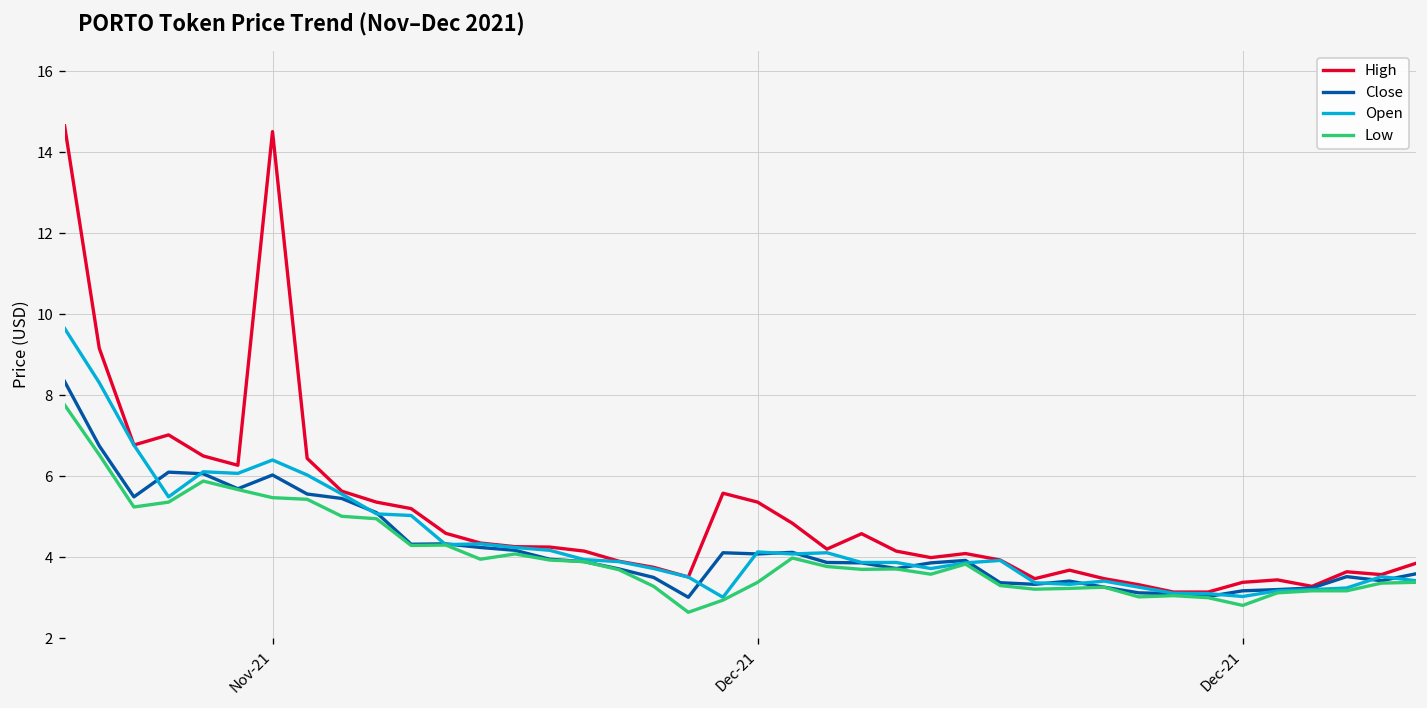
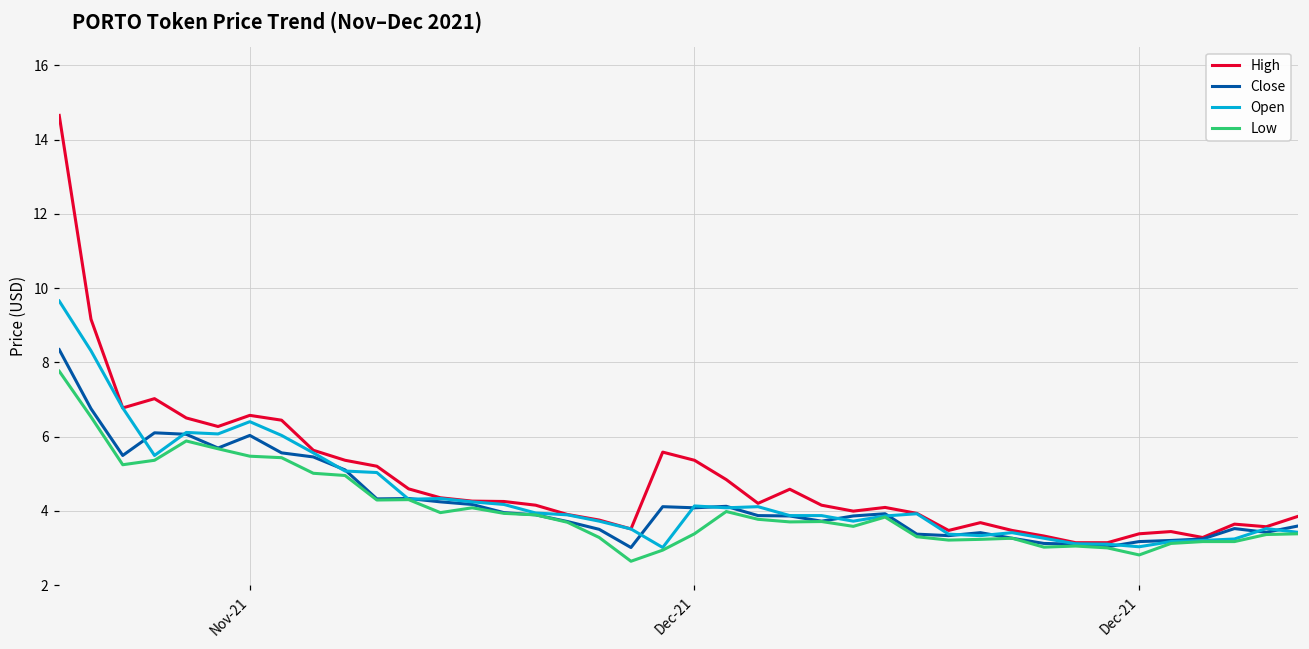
High, Nov-21: 14.5 -> 6.6
